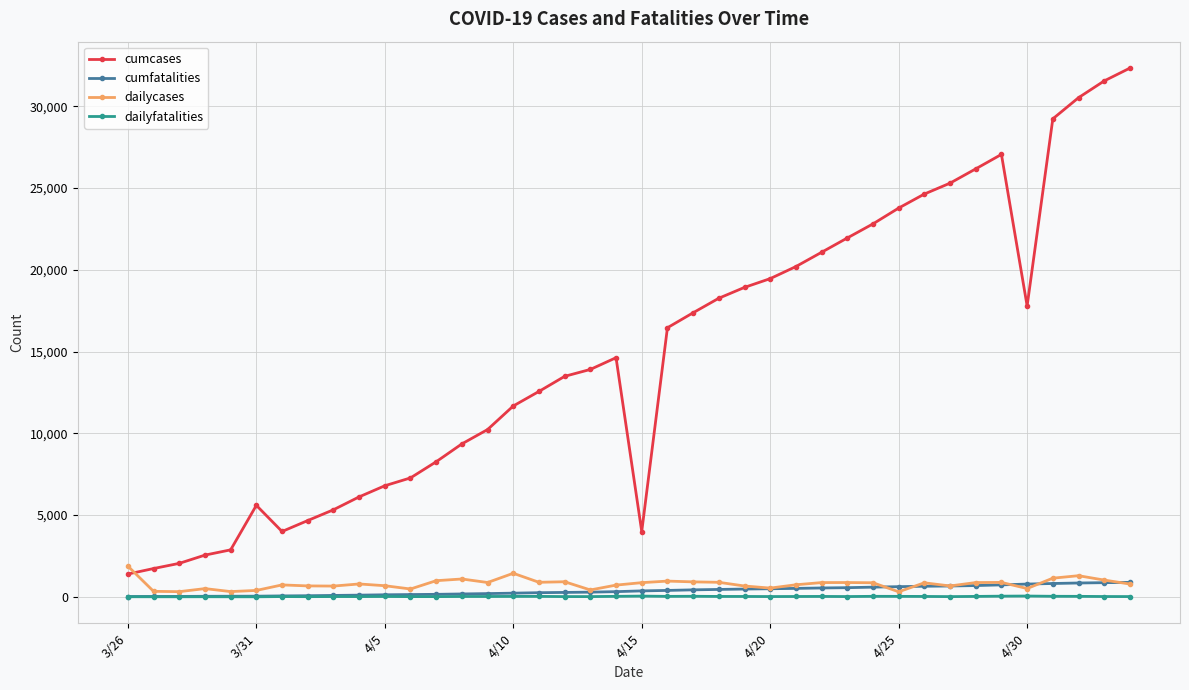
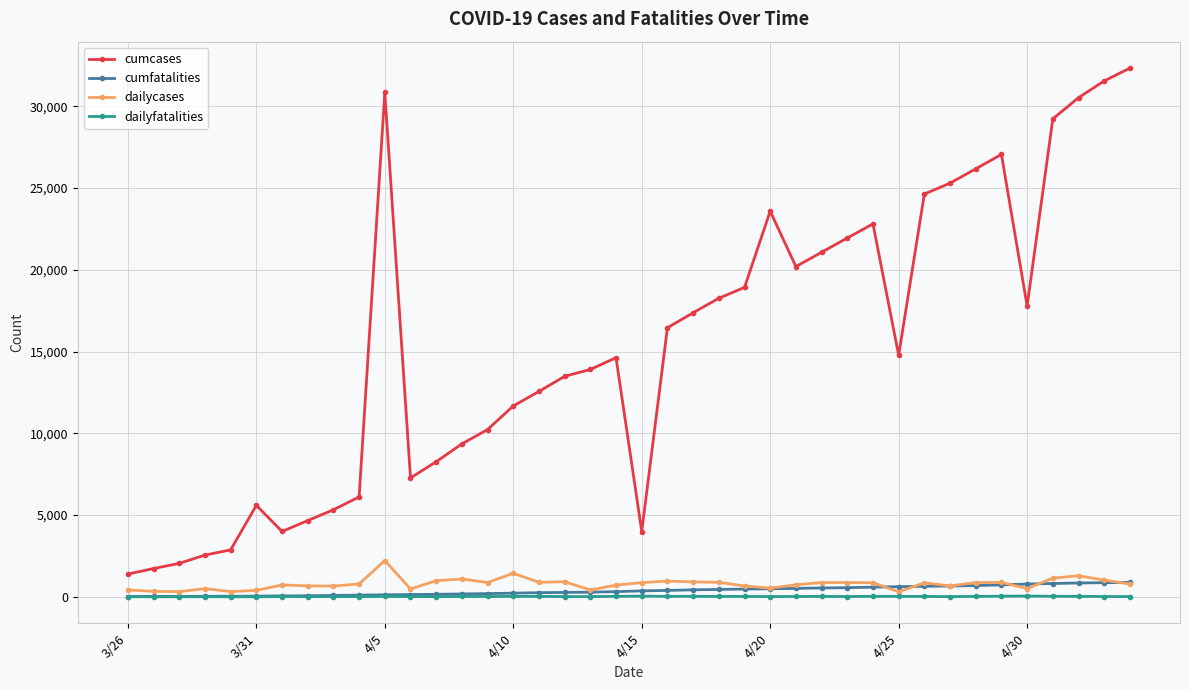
dailycases, 3/26: 1,900 -> 400
cumcases, 4/5: 6,800 -> 30,800
dailycases, 4/5: 700 -> 2,200
cumcases, 4/20: 19,500 -> 23,600
cumcases, 4/25: 23,800 -> 14,800
